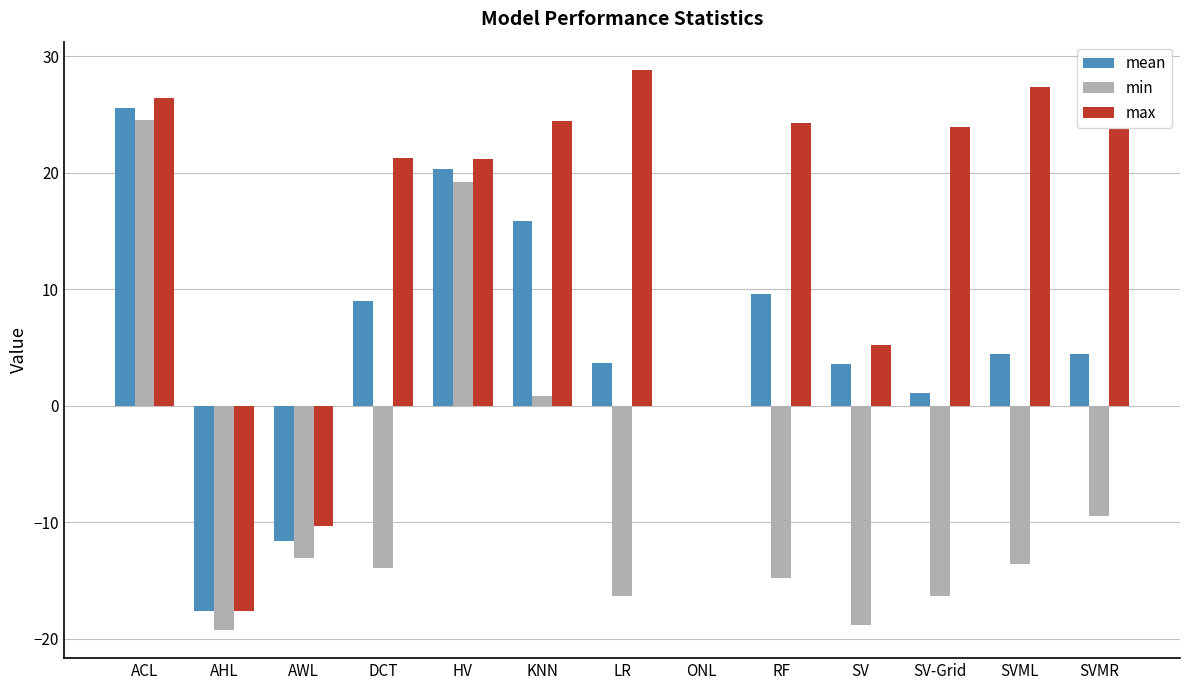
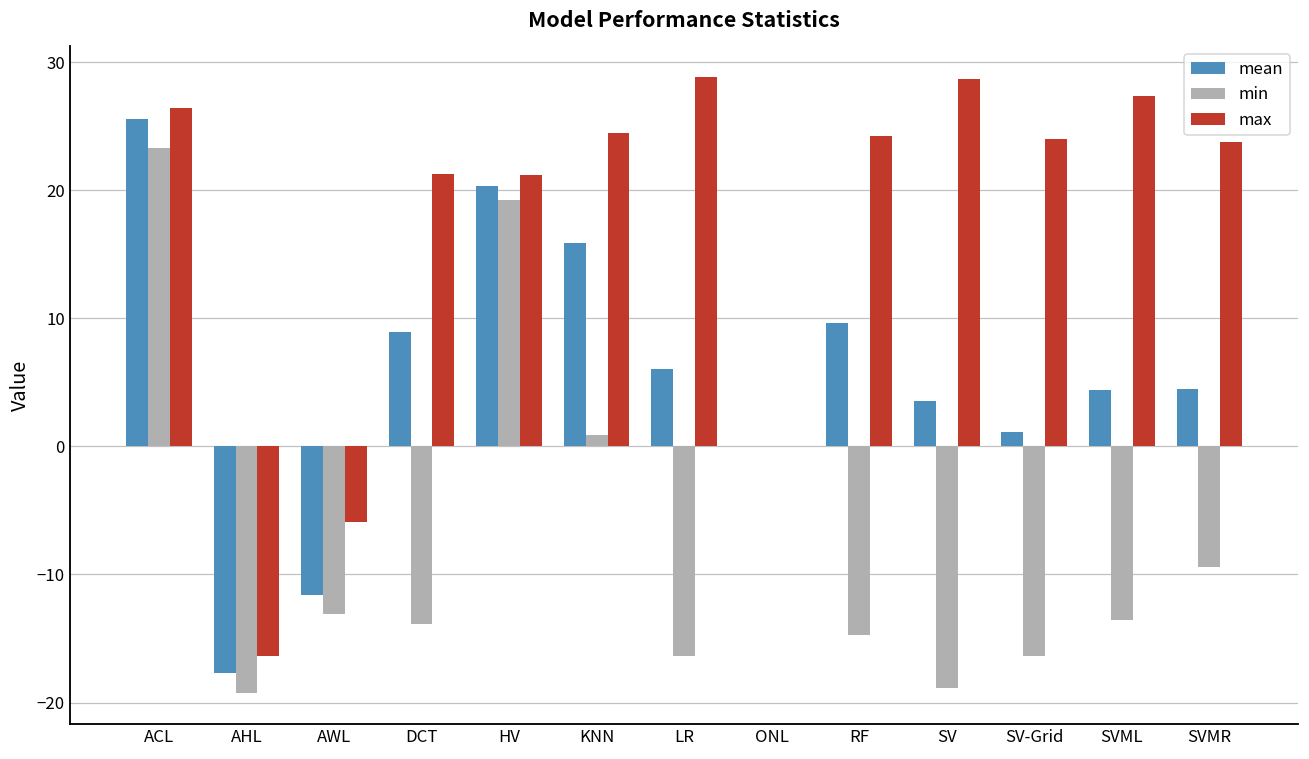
min, ACL: 24.6 -> 23.3
max, AHL: -17.7 -> -16.3
max, AWL: -10.3 -> -5.9
mean, LR: 3.7 -> 6.0
max, SV: 5.2 -> 28.6
